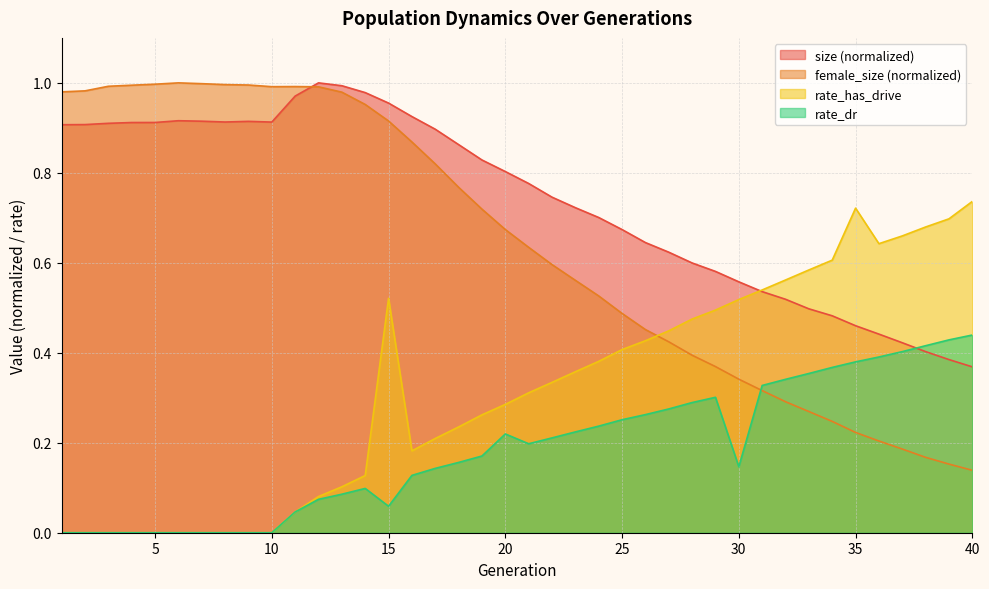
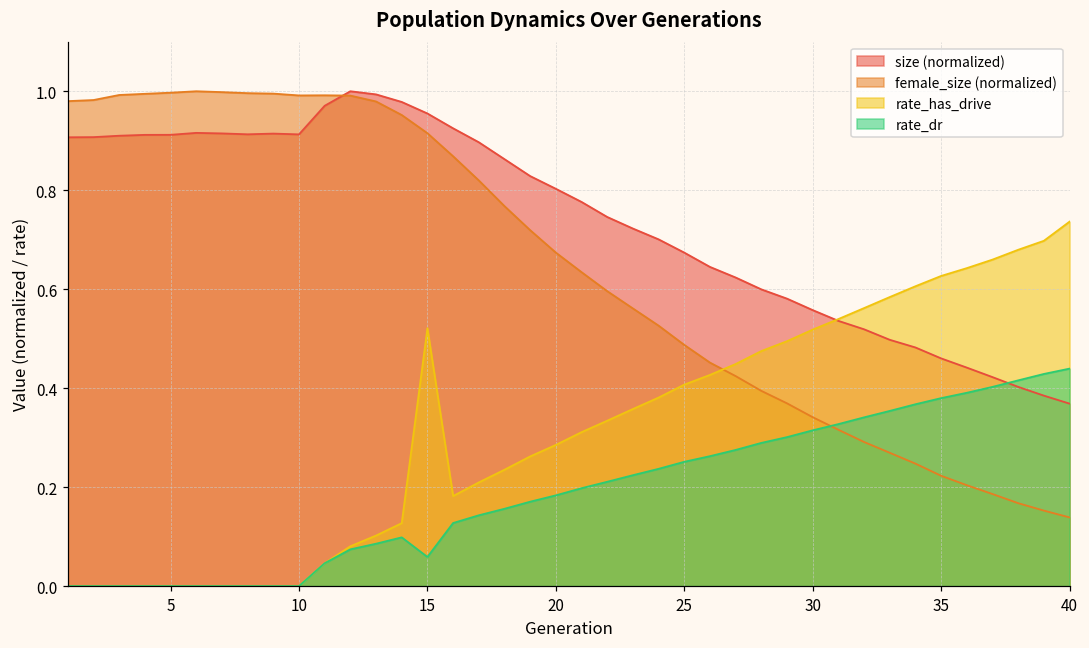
rate_dr, 20: 0.22 -> 0.18
rate_dr, 30: 0.15 -> 0.31
rate_has_drive, 35: 0.72 -> 0.63
